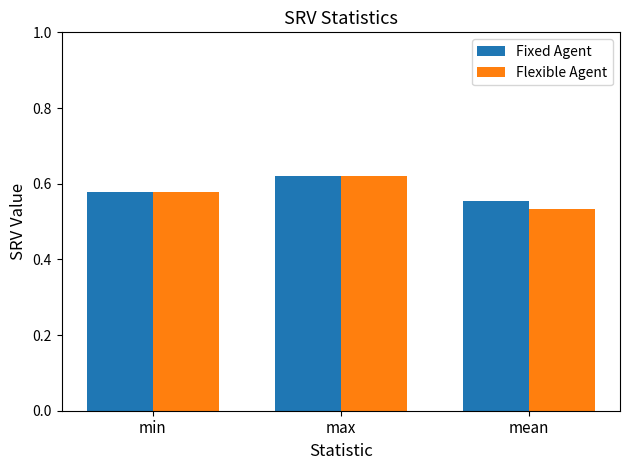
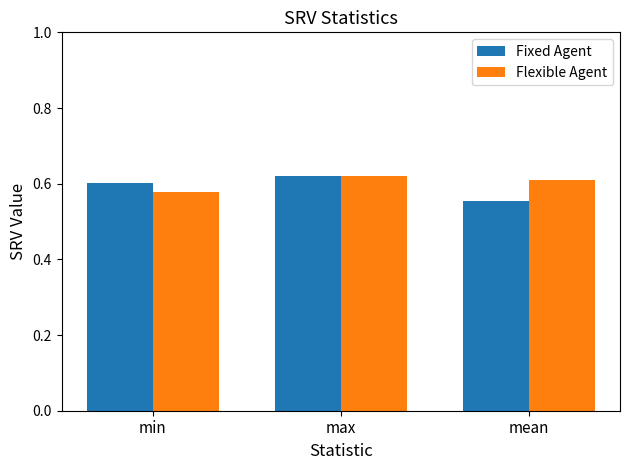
Fixed Agent, min: 0.58 -> 0.60
Flexible Agent, mean: 0.53 -> 0.61
